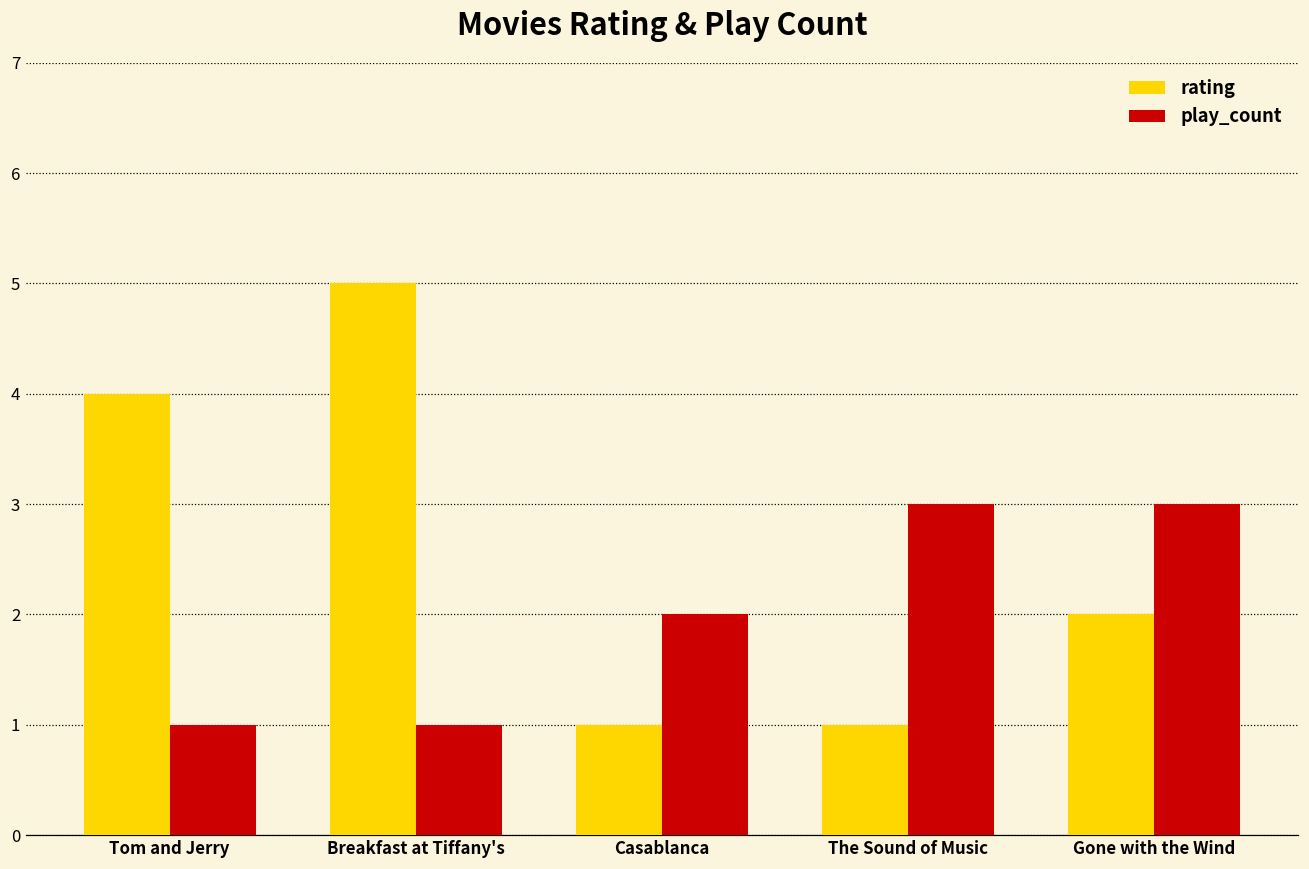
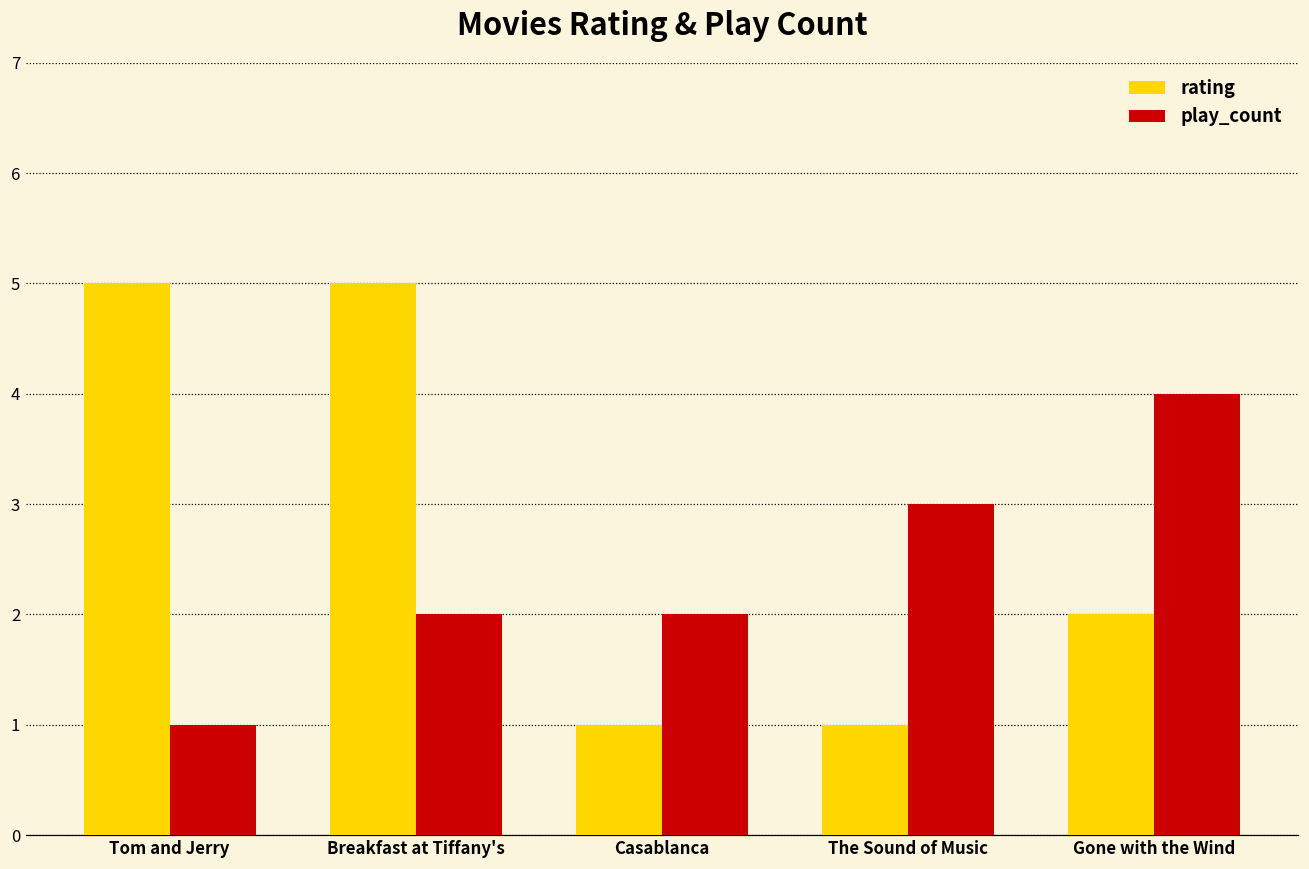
rating, Tom and Jerry: 4 -> 5
play_count, Breakfast at Tiffany's: 1 -> 2
play_count, Gone with the Wind: 3 -> 4
